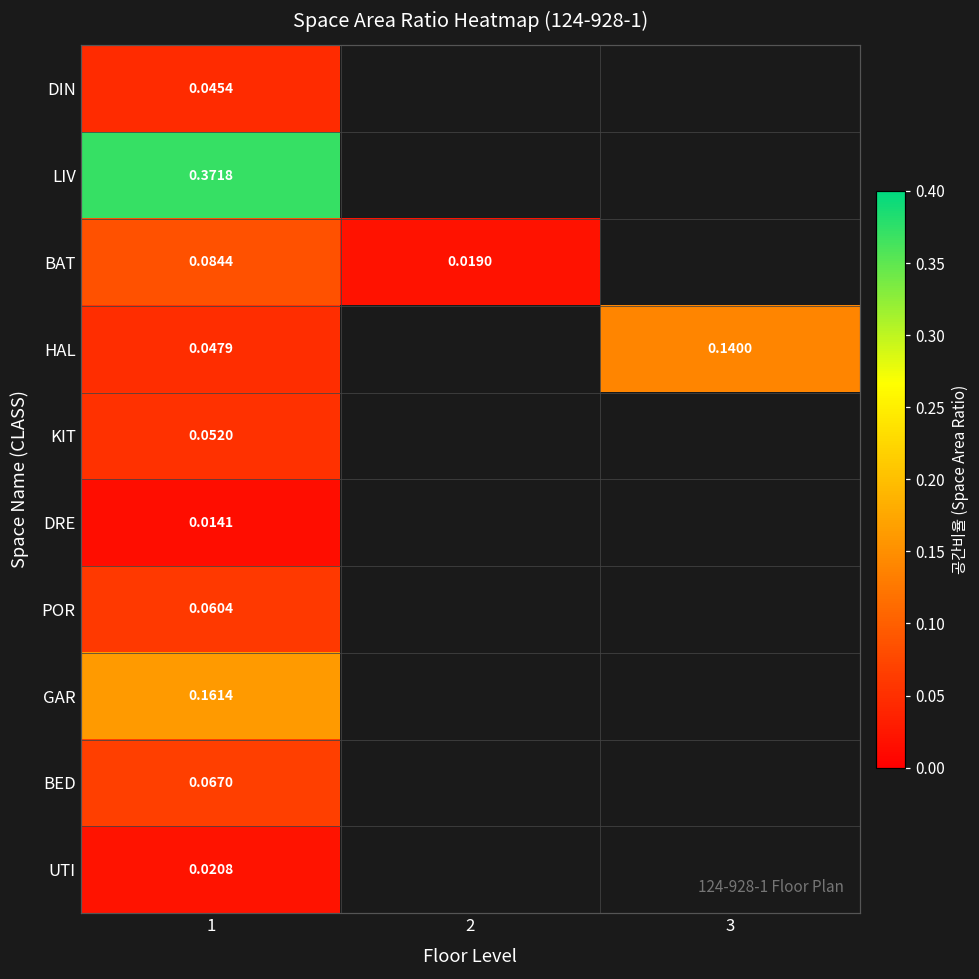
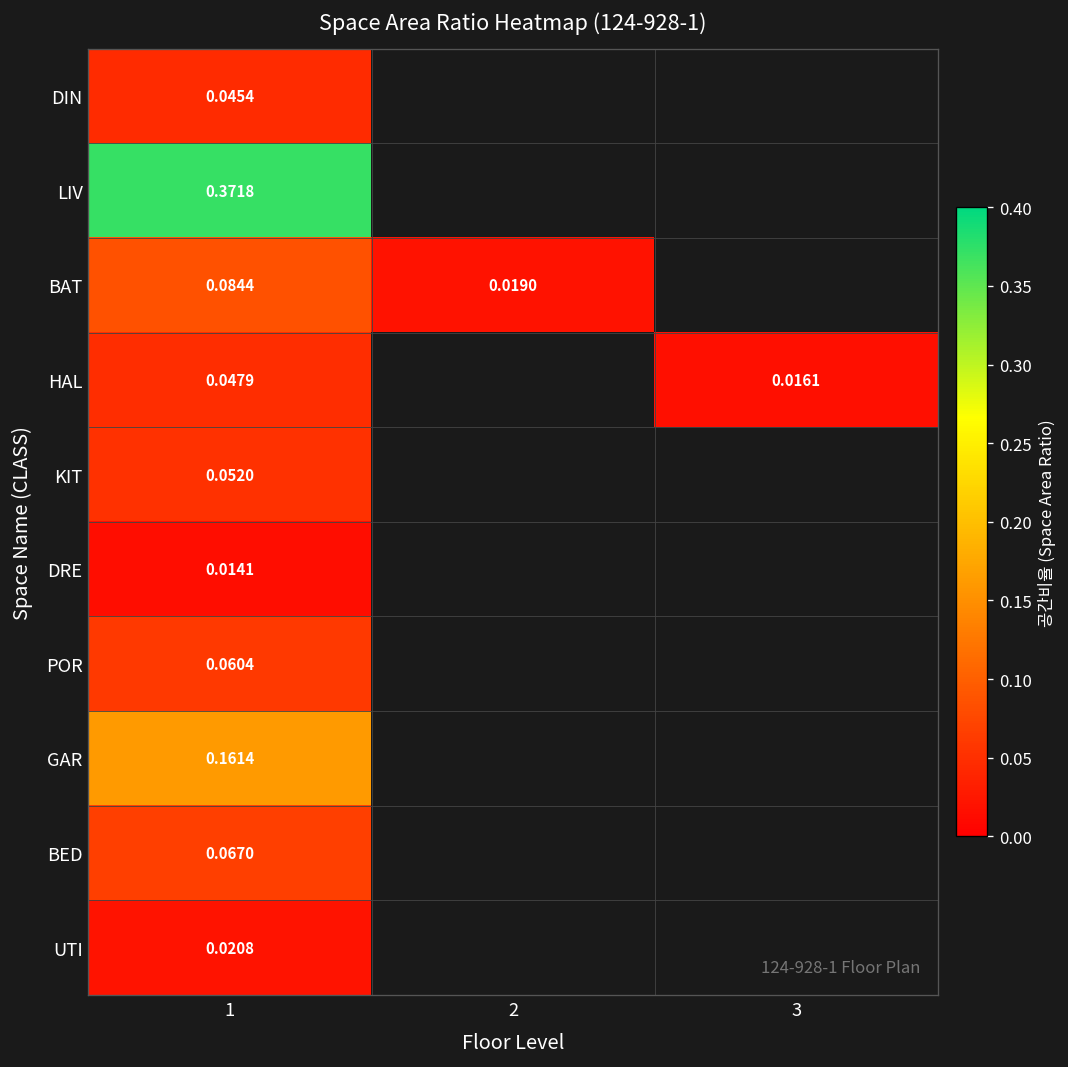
HAL, 3: 0.1400 -> 0.0161
